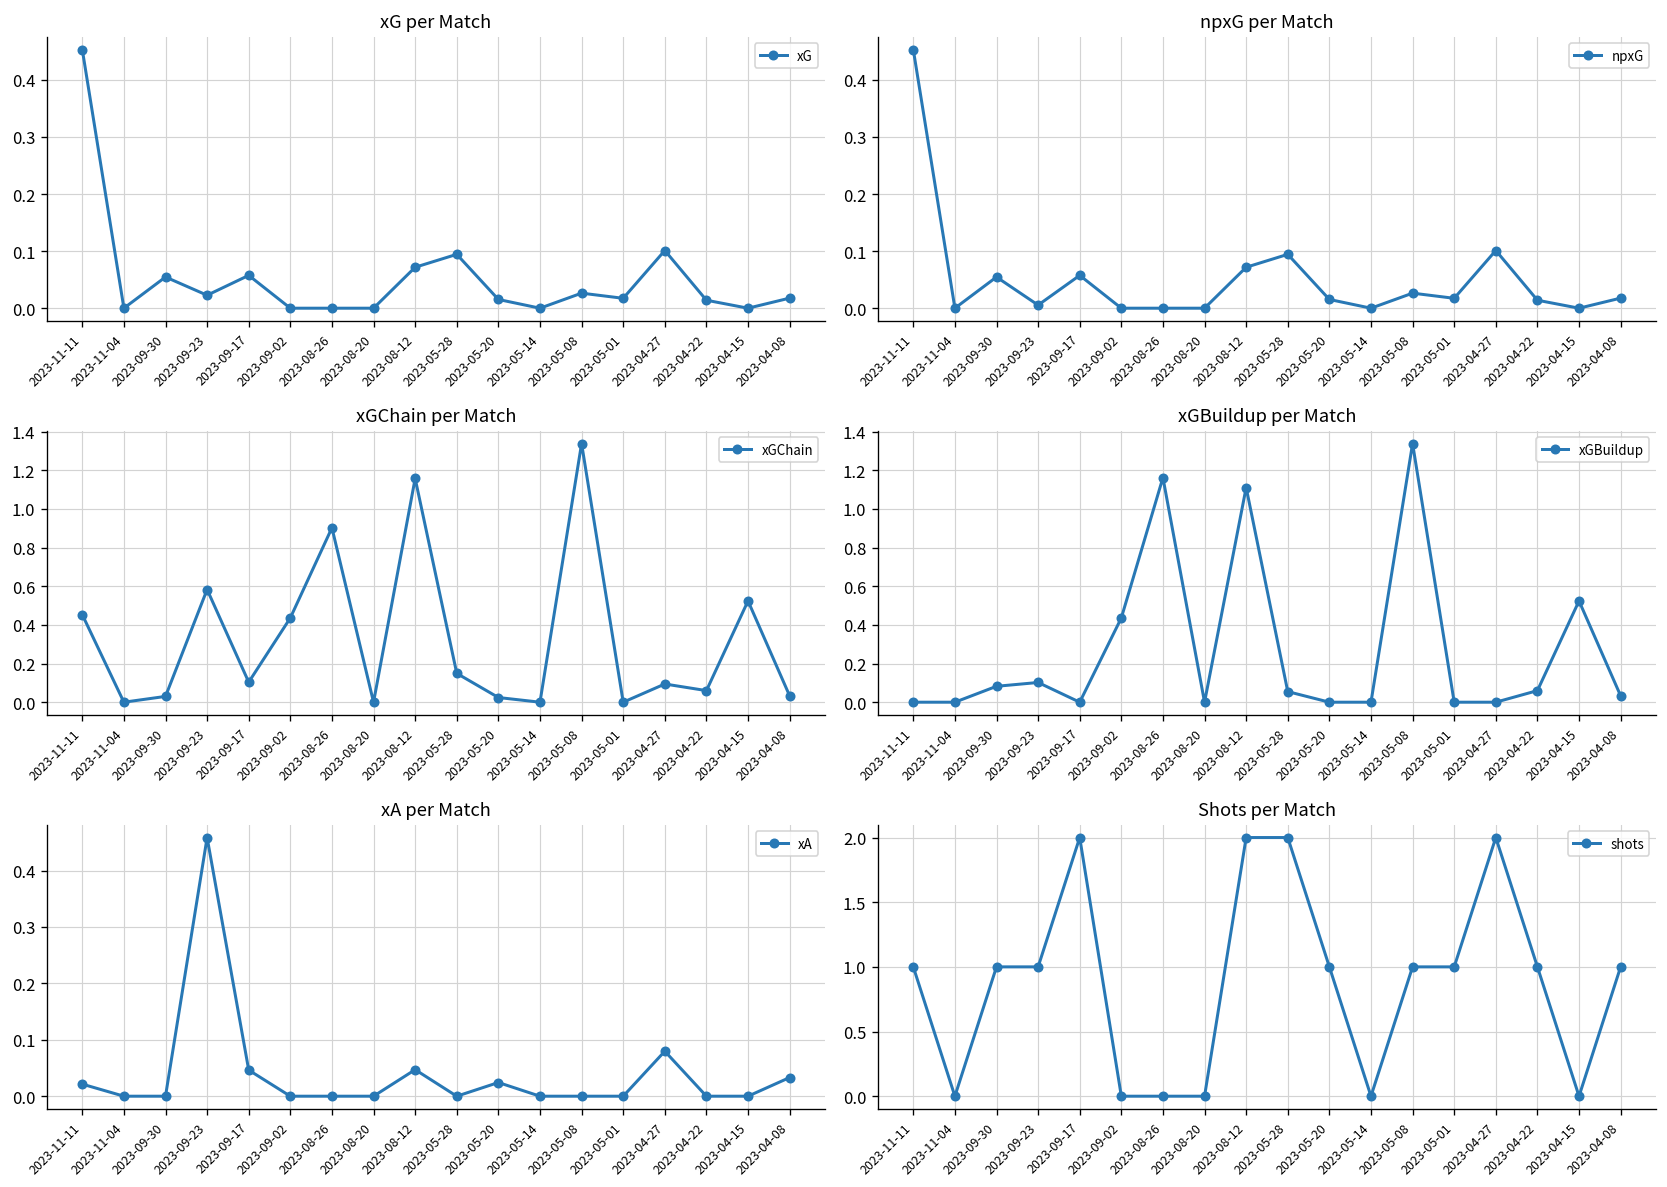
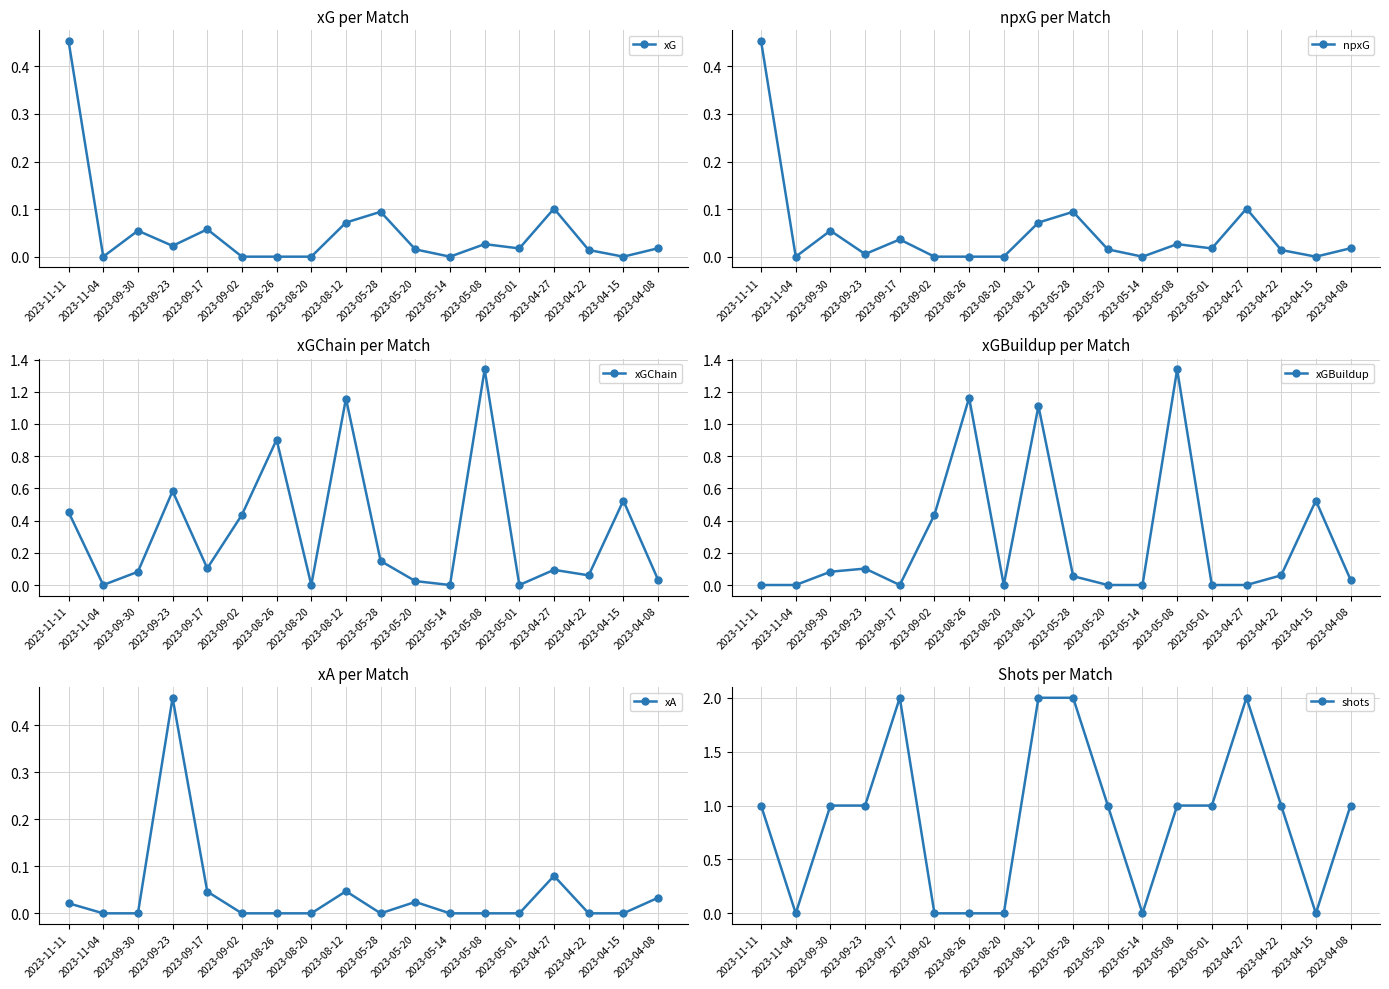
npxG per Match, 2023-09-17: 0.06 -> 0.04
xGChain per Match, 2023-09-30: 0.03 -> 0.08
